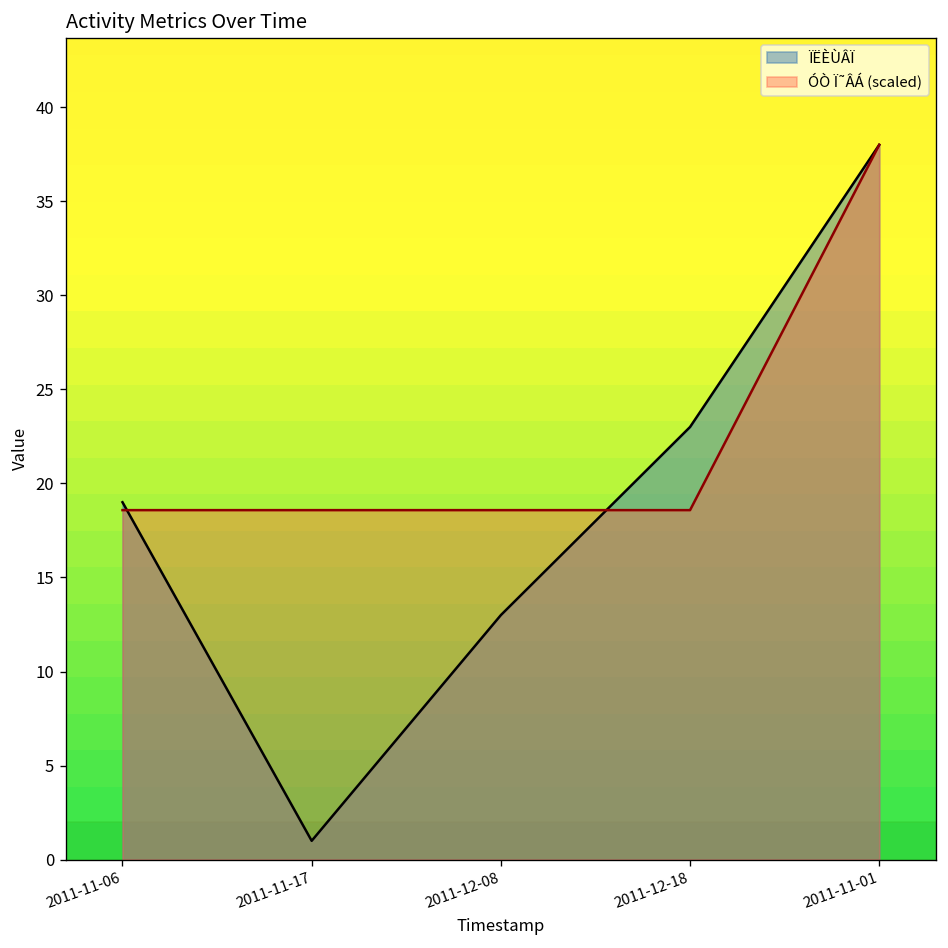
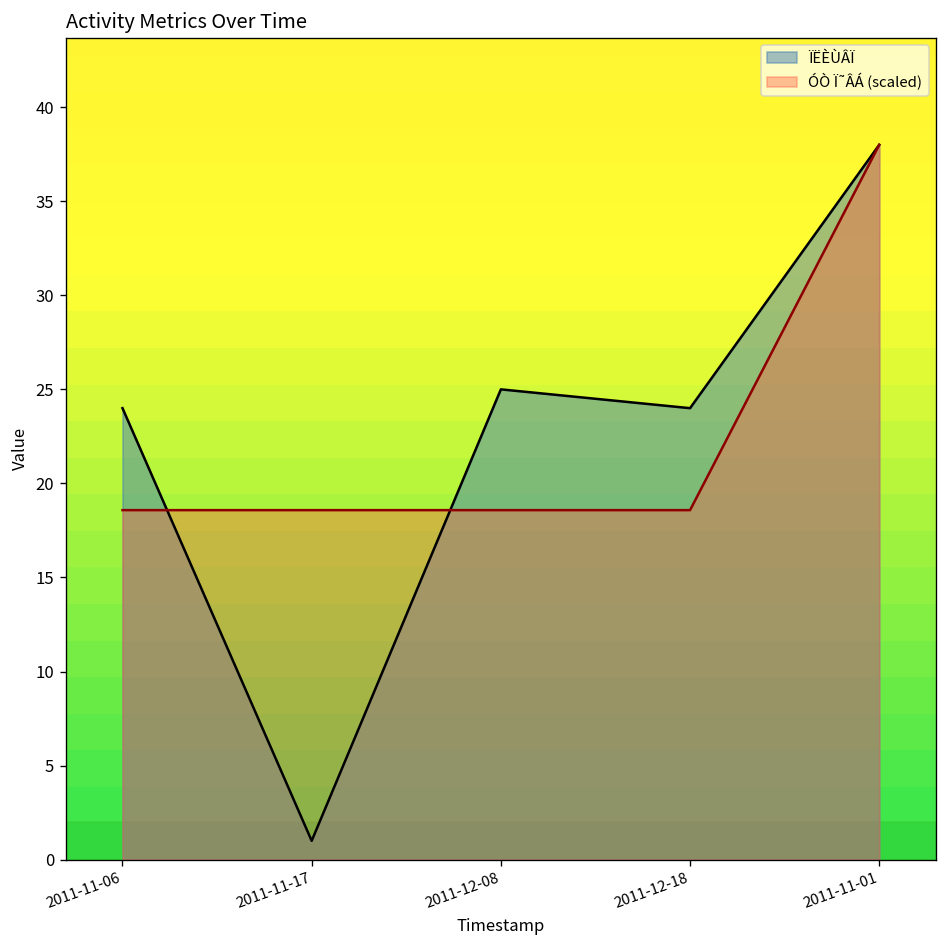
ÏËÈÙÂÏ, 2011-11-06: 19 -> 24
ÏËÈÙÂÏ, 2011-12-08: 13 -> 25
ÏËÈÙÂÏ, 2011-12-18: 23 -> 24
